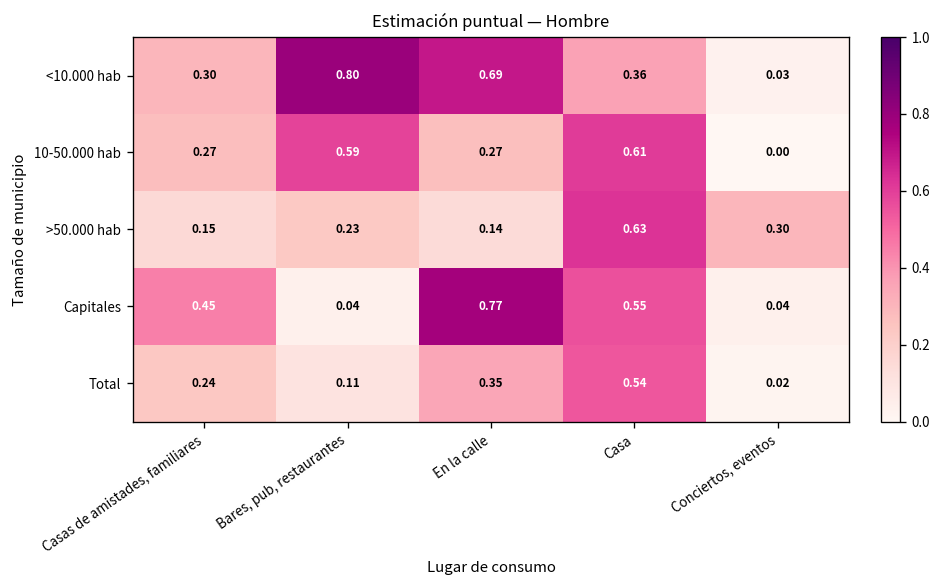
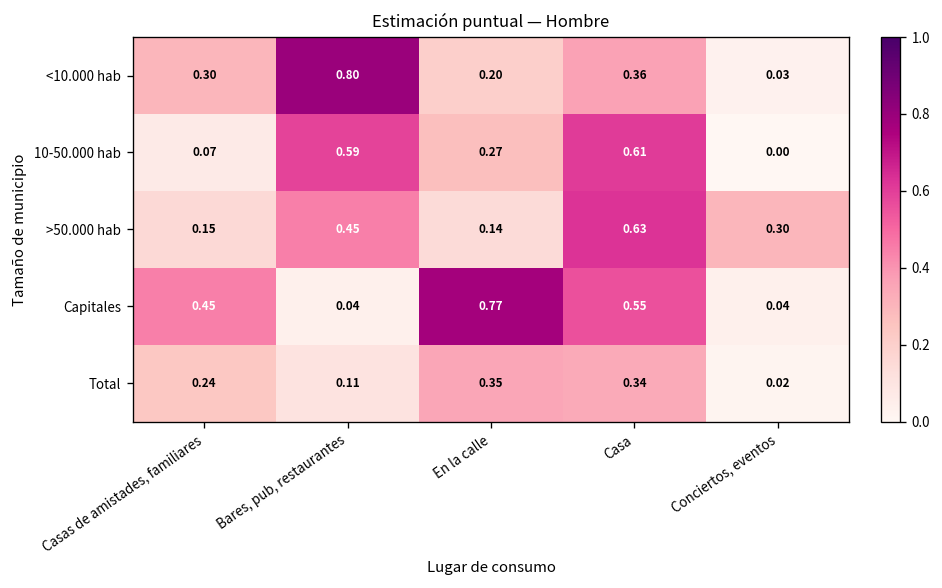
<10.000 hab, En la calle: 0.69 -> 0.20
10-50.000 hab, Casas de amistades, familiares: 0.27 -> 0.07
>50.000 hab, Bares, pub, restaurantes: 0.23 -> 0.45
Total, Casa: 0.54 -> 0.34
